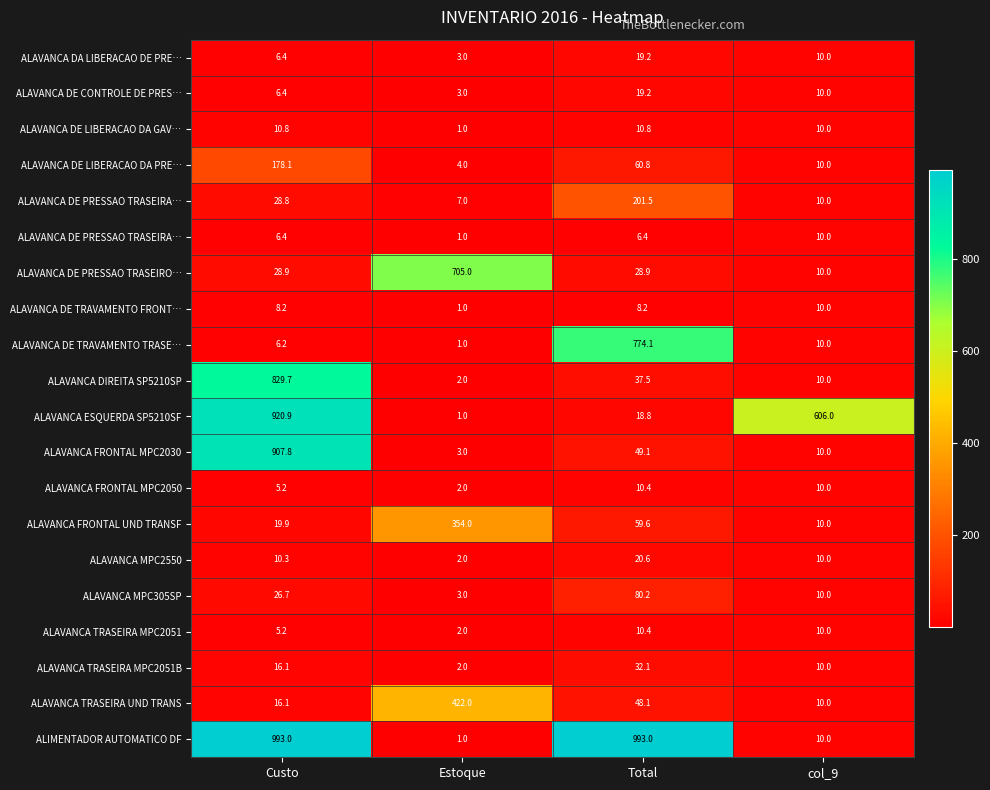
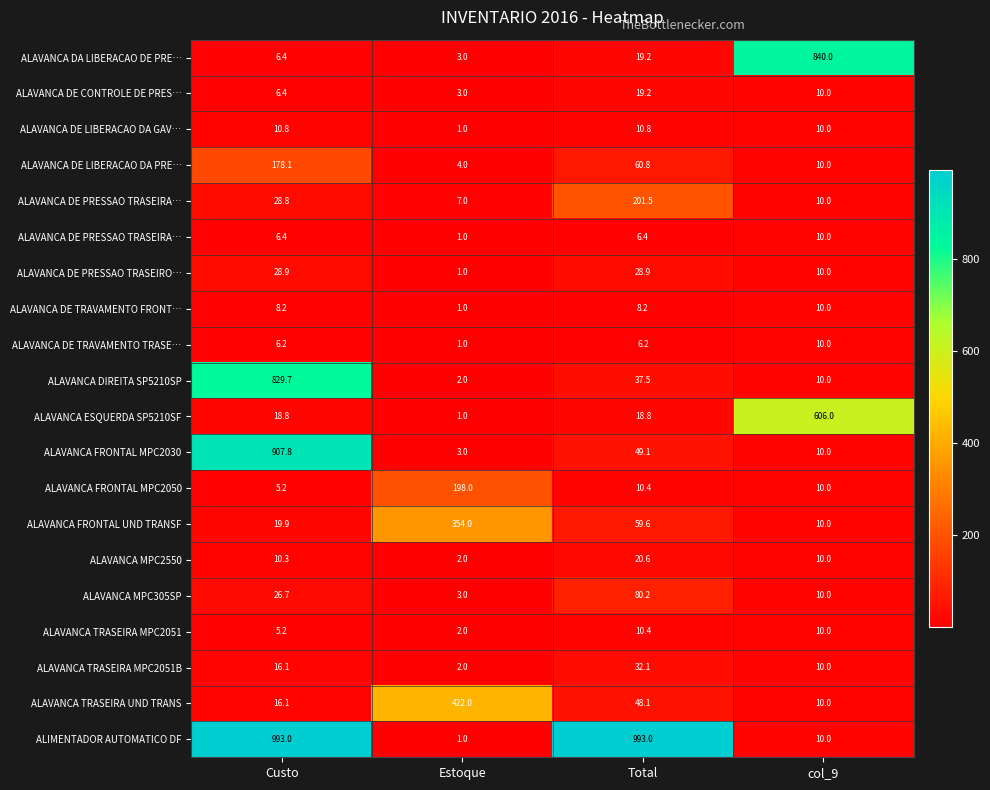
ALAVANCA DA LIBERACAO DE PRE…, col_9: 10.0 -> 840.0
ALAVANCA DE PRESSAO TRASEIRO…, Estoque: 705.0 -> 1.0
ALAVANCA DE TRAVAMENTO TRASE…, Total: 774.1 -> 6.2
ALAVANCA ESQUERDA SP5210SF, Custo: 920.9 -> 18.8
ALAVANCA FRONTAL MPC2050, Estoque: 2.0 -> 198.0
